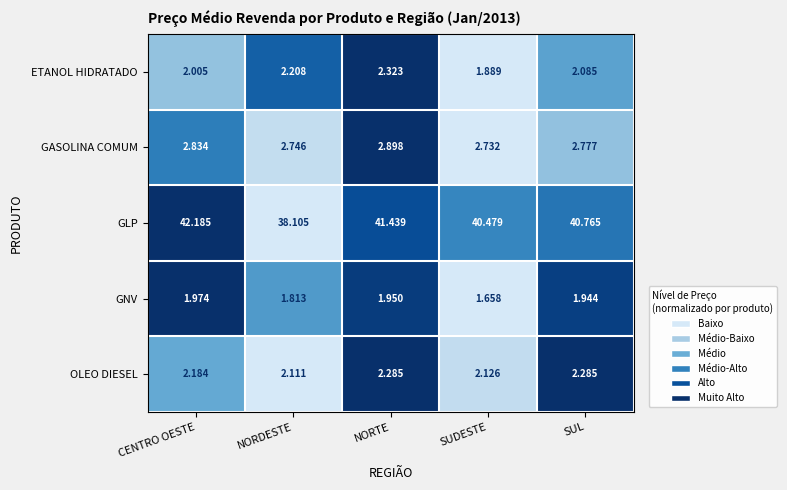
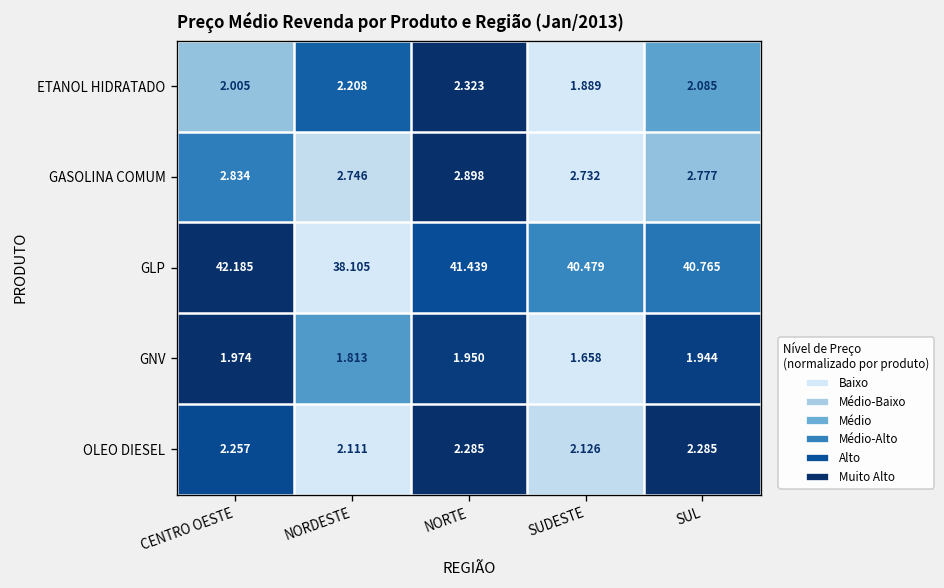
OLEO DIESEL, CENTRO OESTE: 2.184 -> 2.257
